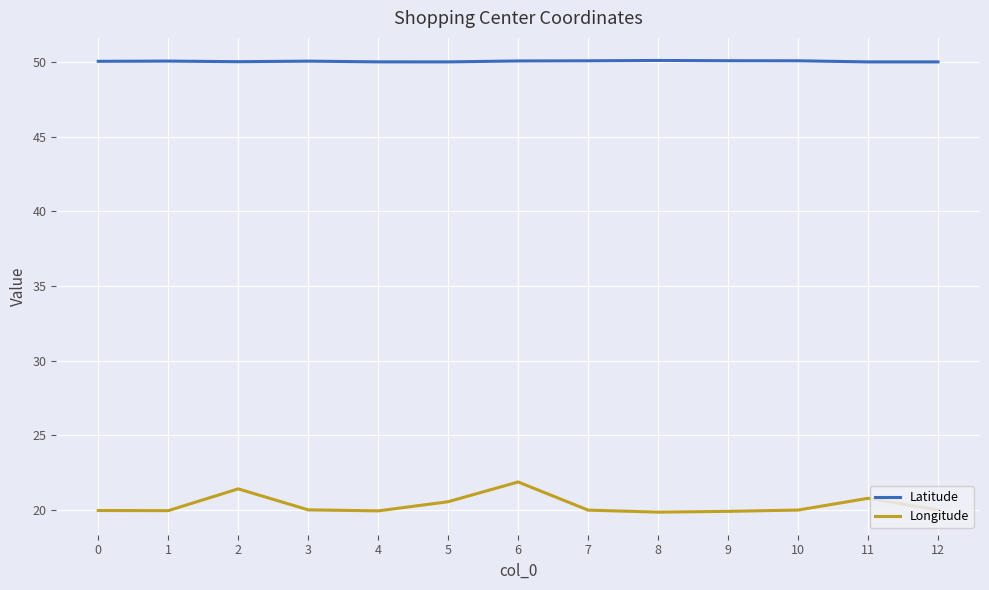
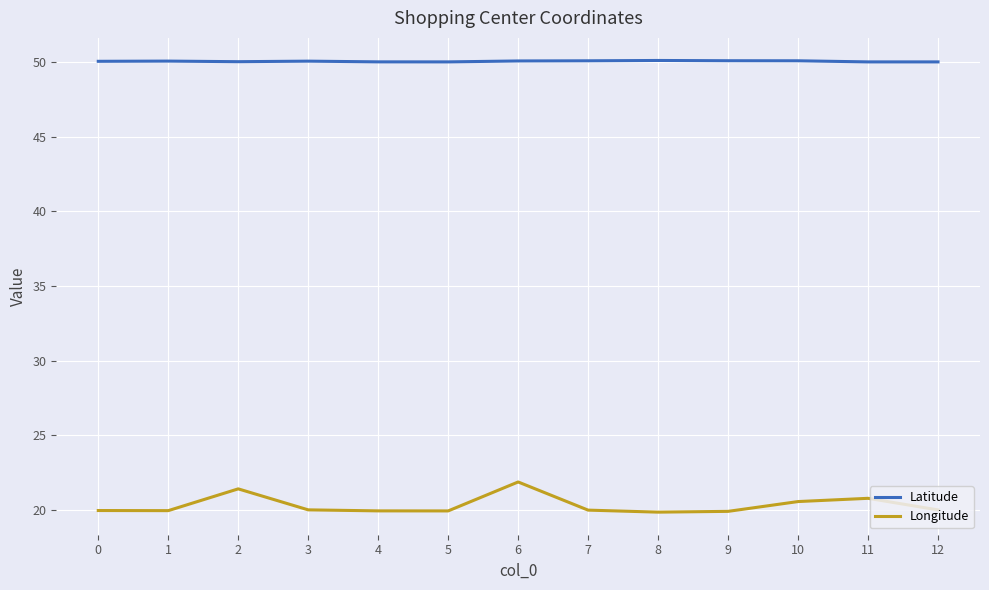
Longitude, 5: 20.5 -> 19.9
Longitude, 10: 20.0 -> 20.6
